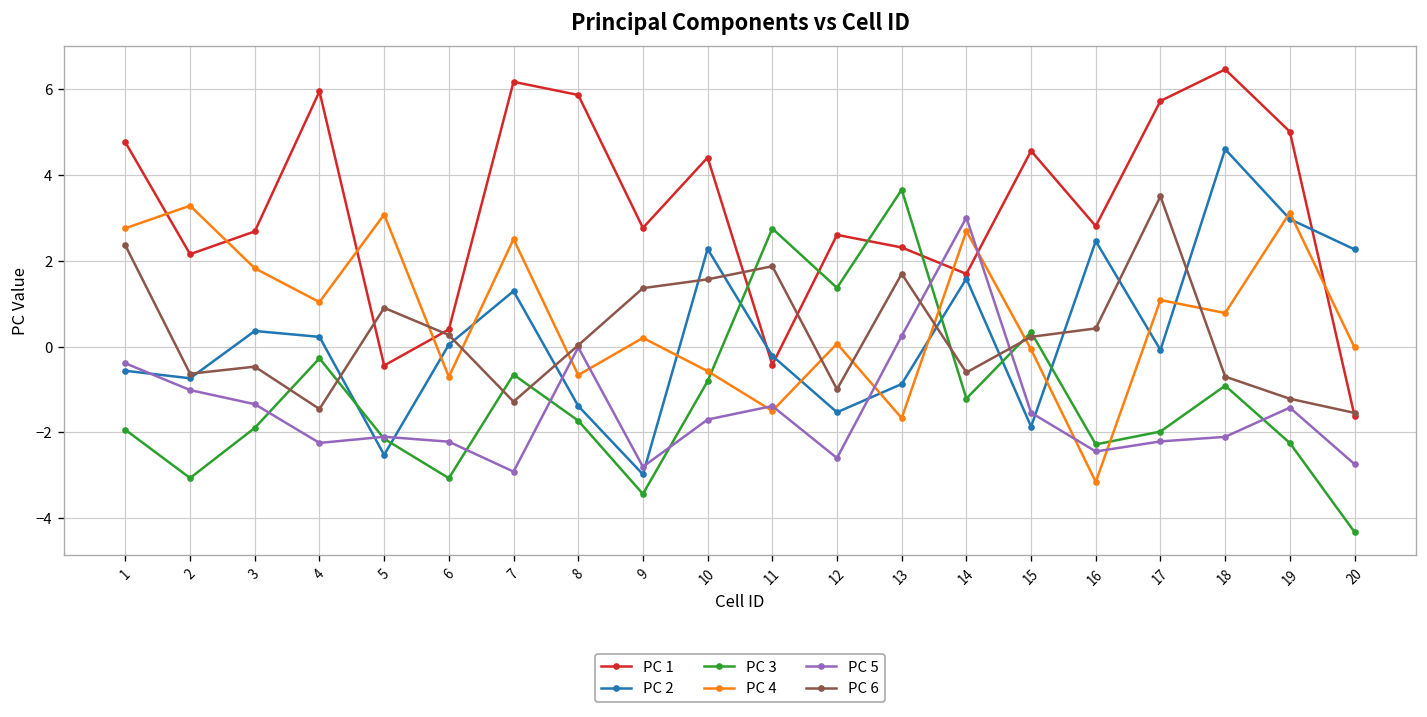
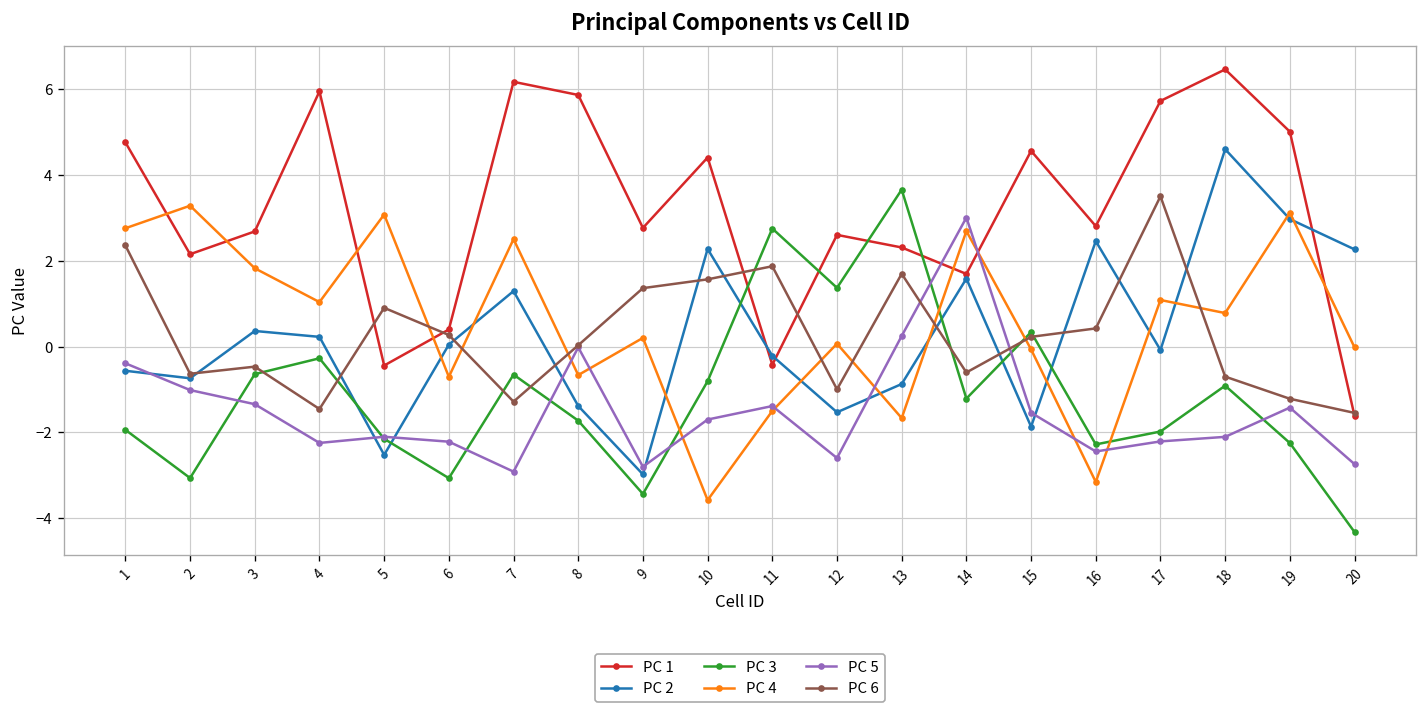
PC 3, 3: -1.9 -> -0.6
PC 4, 10: -0.6 -> -3.6
